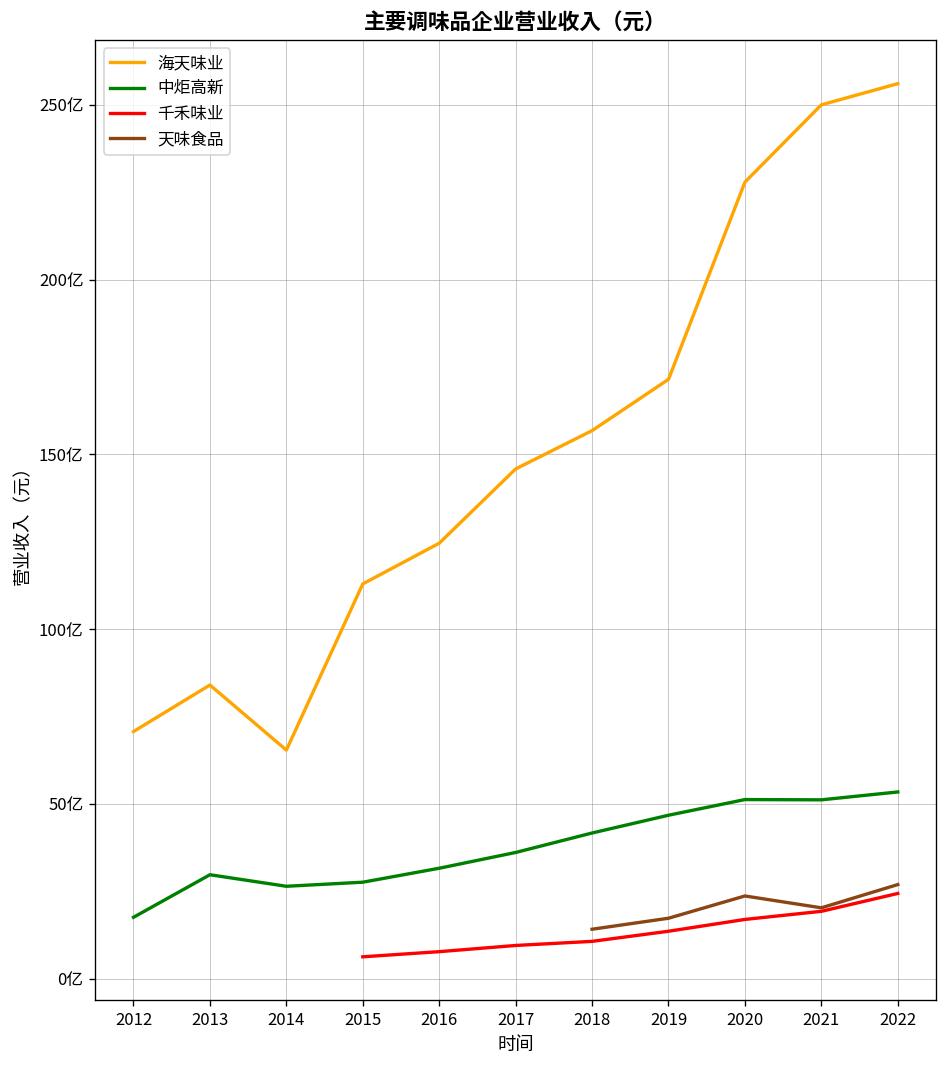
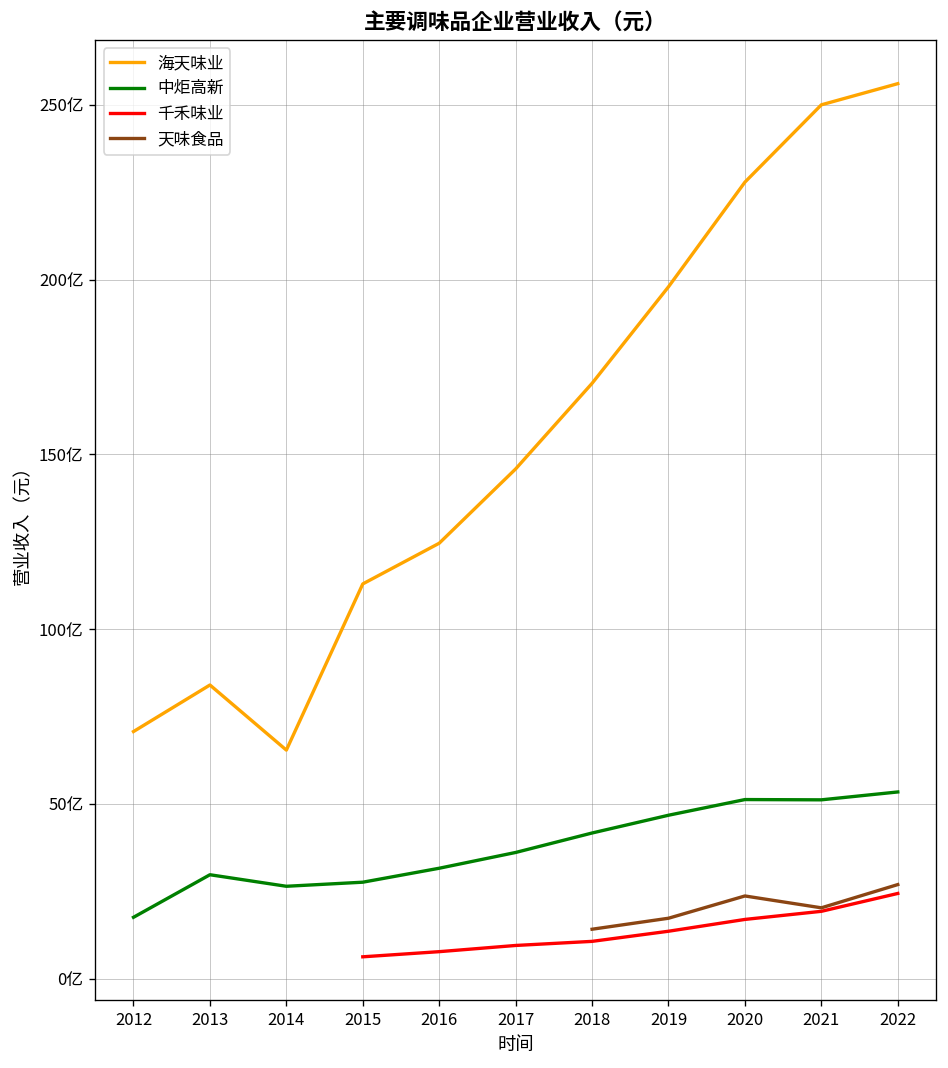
海天味业, 2018: 157亿 -> 170亿
海天味业, 2019: 171亿 -> 198亿
